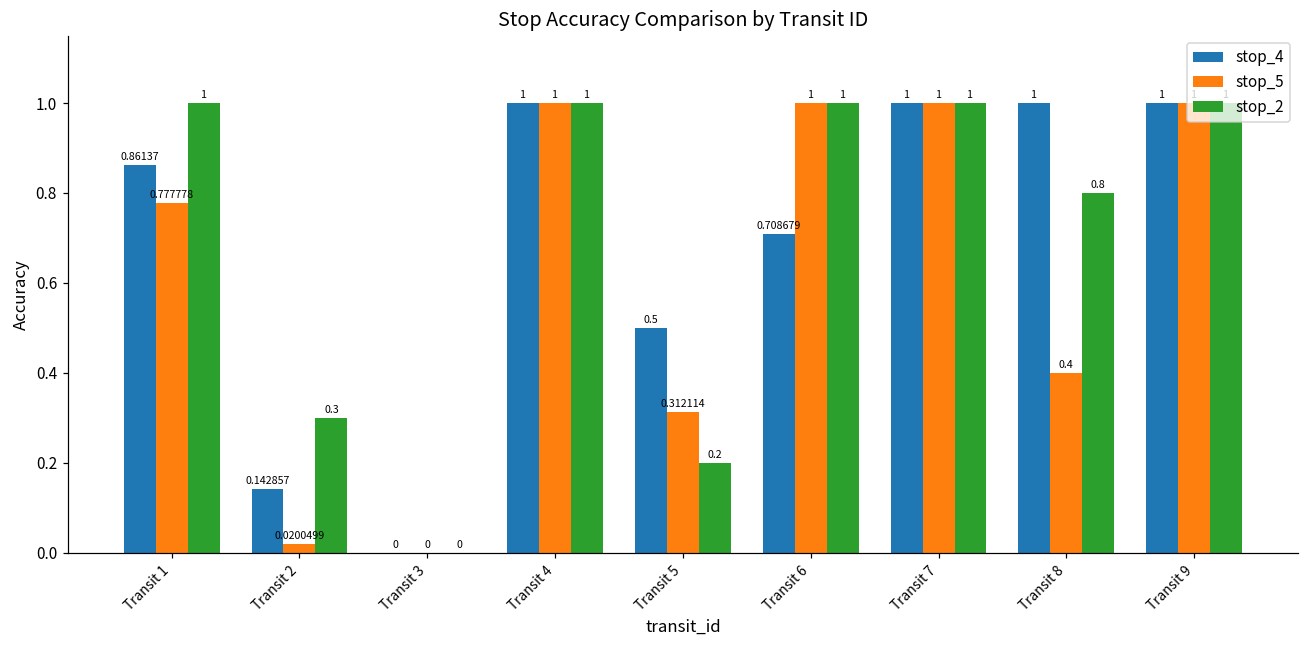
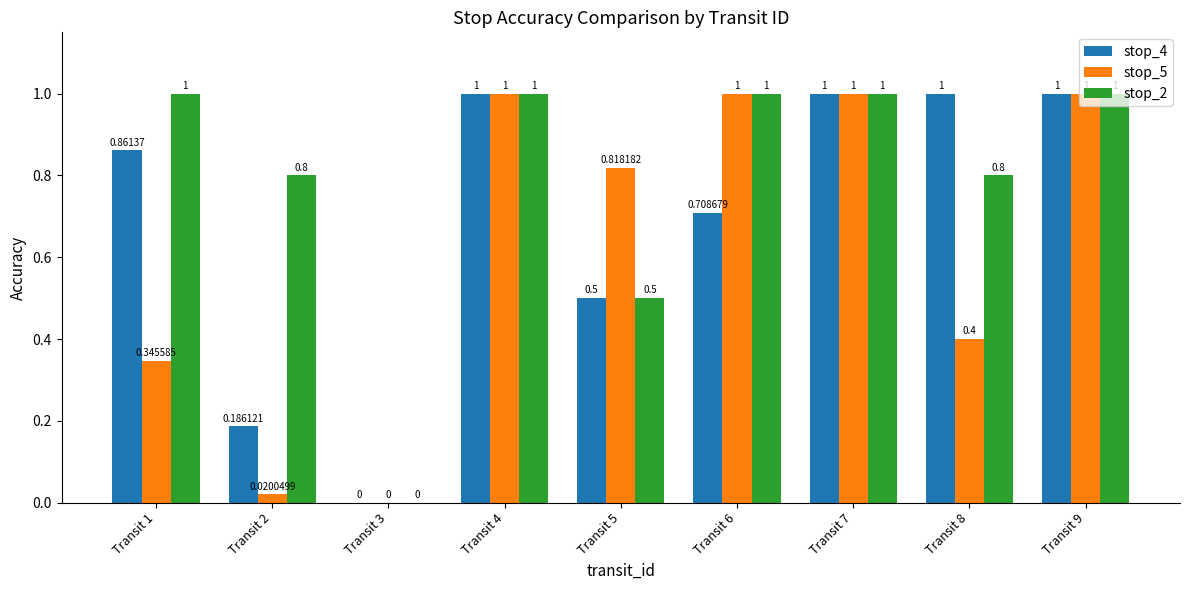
stop_5, Transit 1: 0.777778 -> 0.345585
stop_4, Transit 2: 0.142857 -> 0.186121
stop_2, Transit 2: 0.3 -> 0.8
stop_5, Transit 5: 0.312114 -> 0.818182
stop_2, Transit 5: 0.2 -> 0.5
